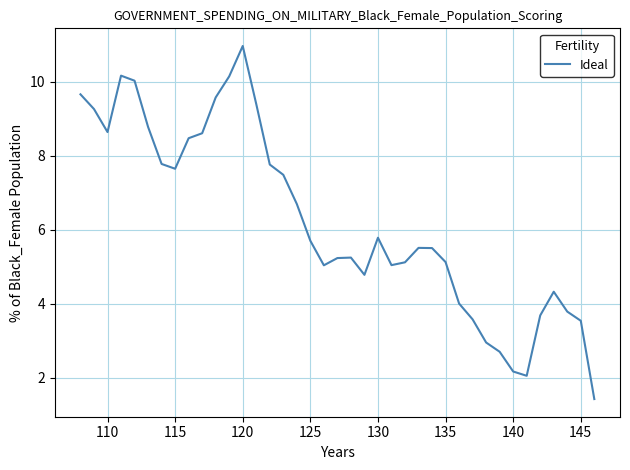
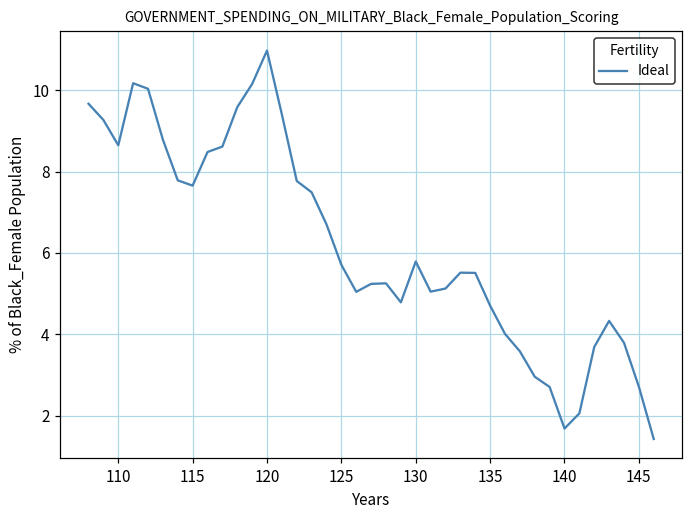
135: 5.1 -> 4.7
140: 2.2 -> 1.7
145: 3.5 -> 2.7
